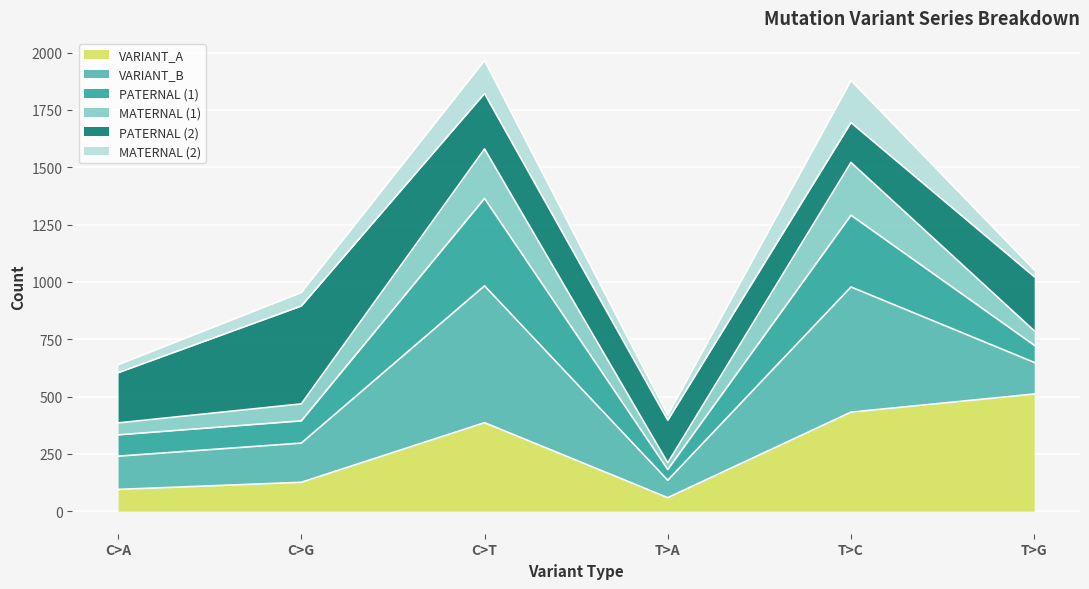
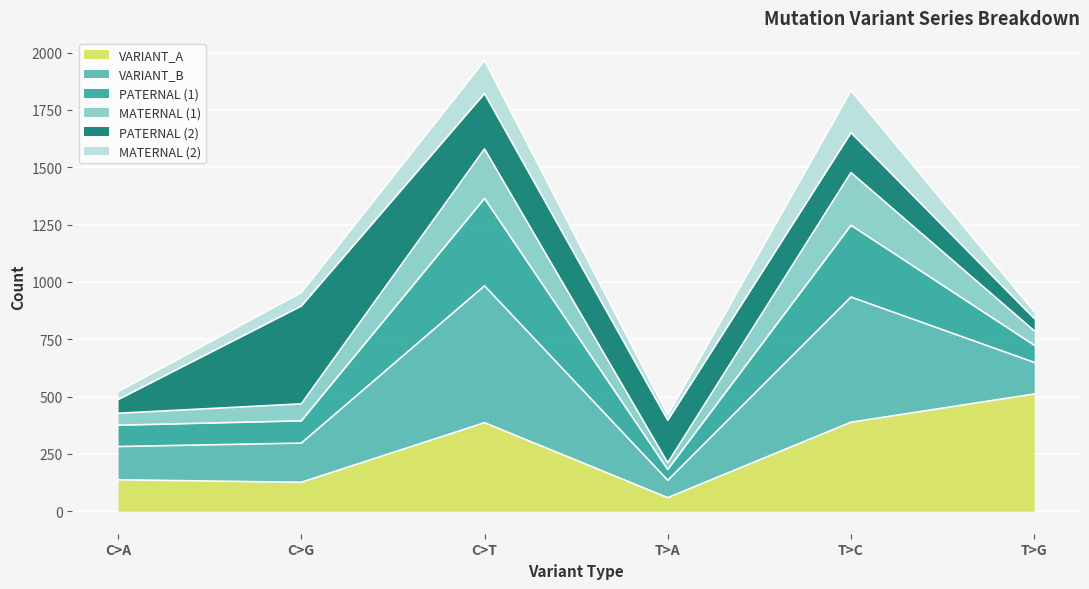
VARIANT_A, C>A: 100 -> 140
PATERNAL (2), C>A: 220 -> 60
VARIANT_A, T>C: 430 -> 390
PATERNAL (2), T>G: 240 -> 50
